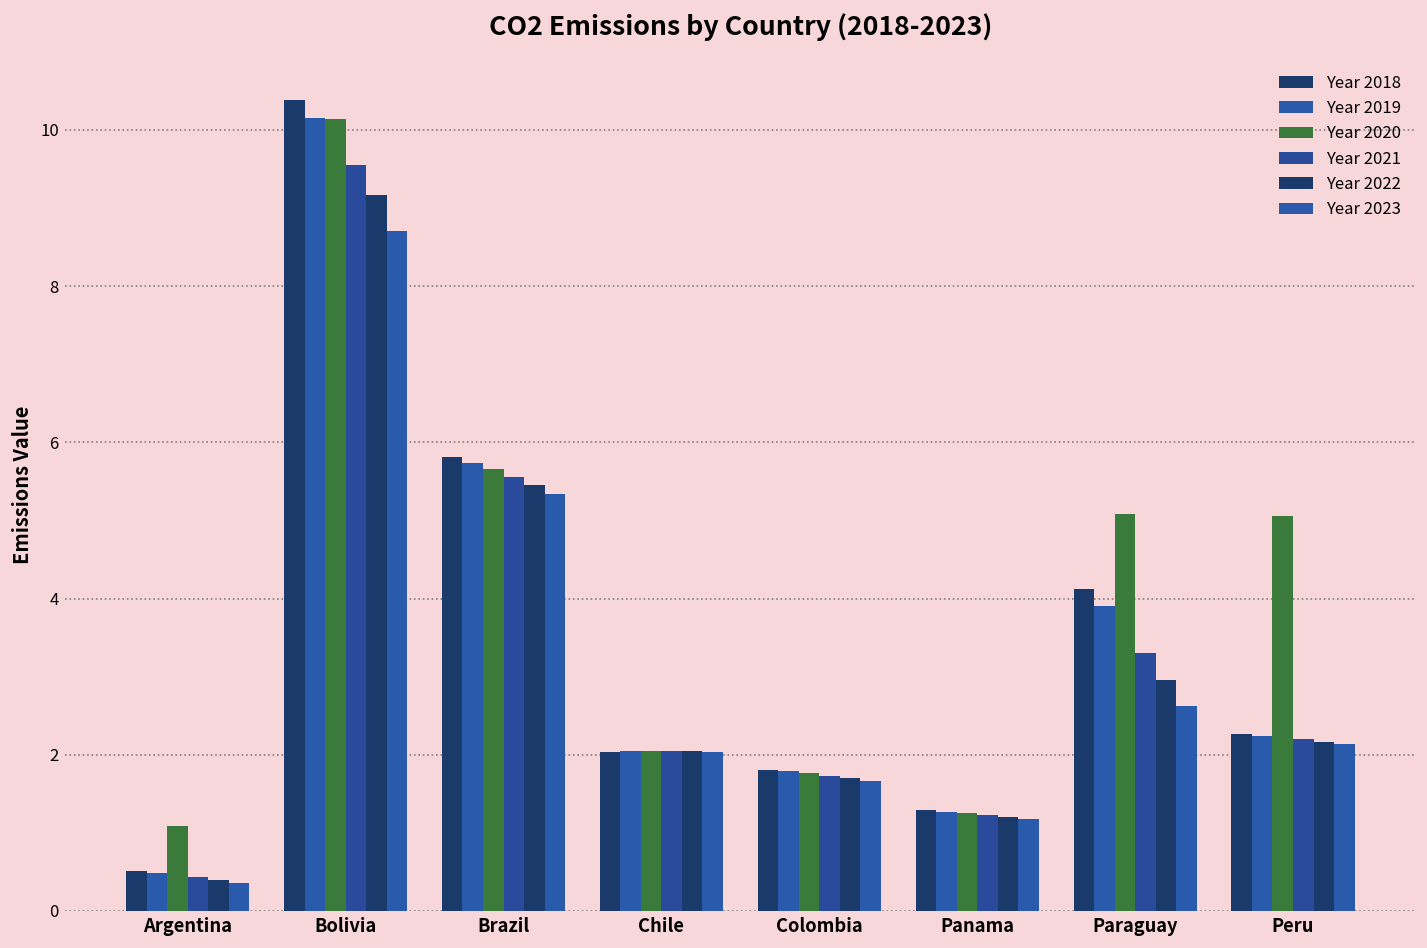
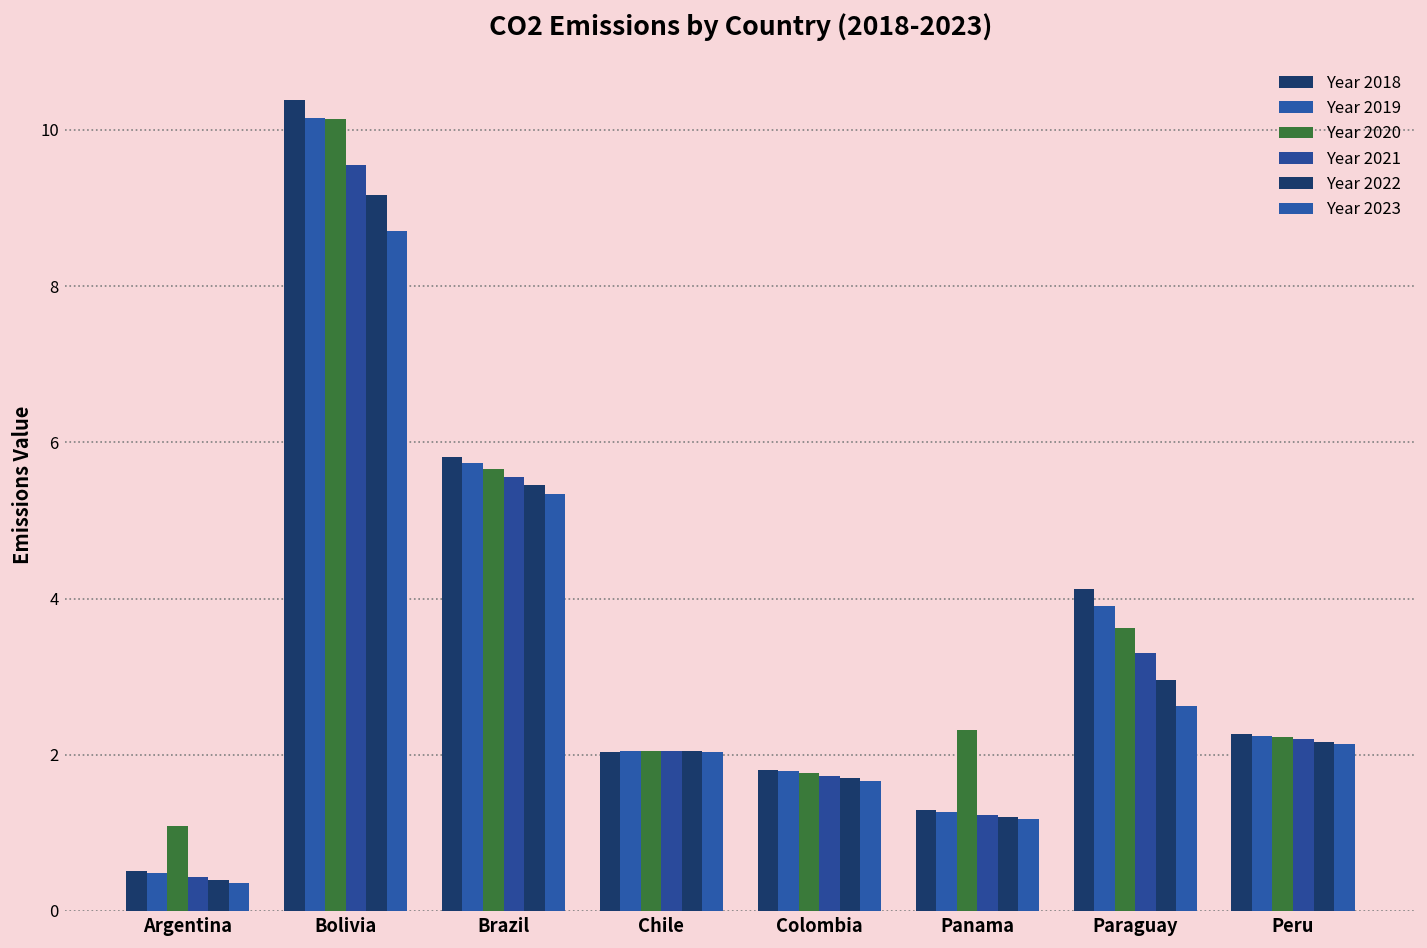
Year 2020, Panama: 1.3 -> 2.3
Year 2020, Paraguay: 5.1 -> 3.6
Year 2020, Peru: 5.1 -> 2.2
